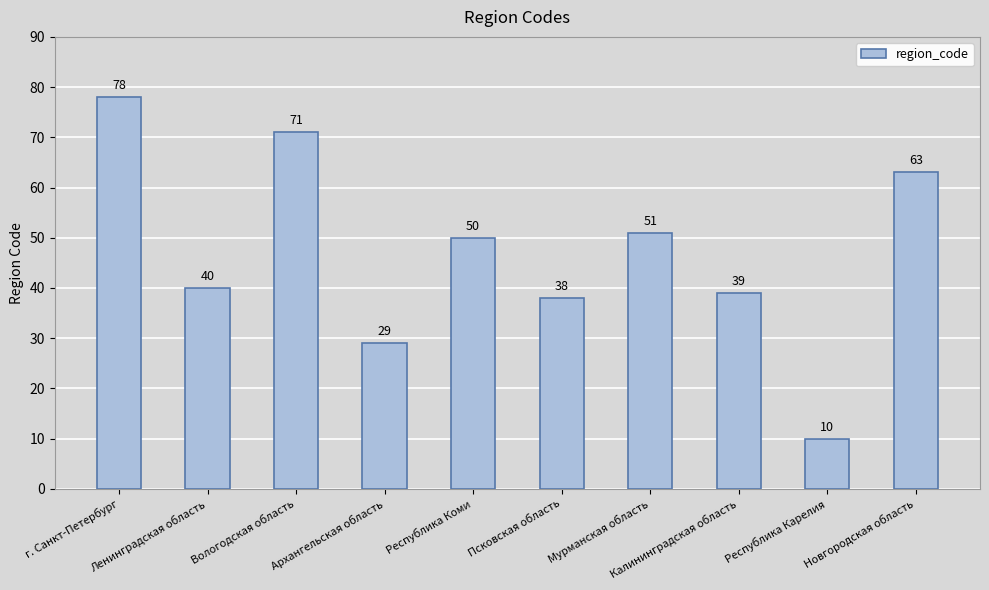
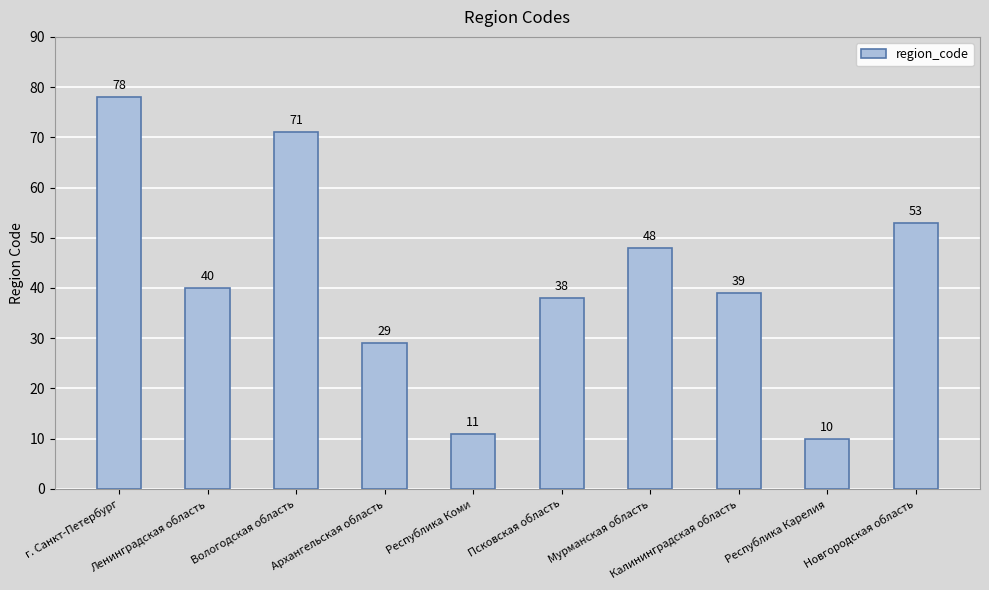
Республика Коми: 50 -> 11
Мурманская область: 51 -> 48
Новгородская область: 63 -> 53
